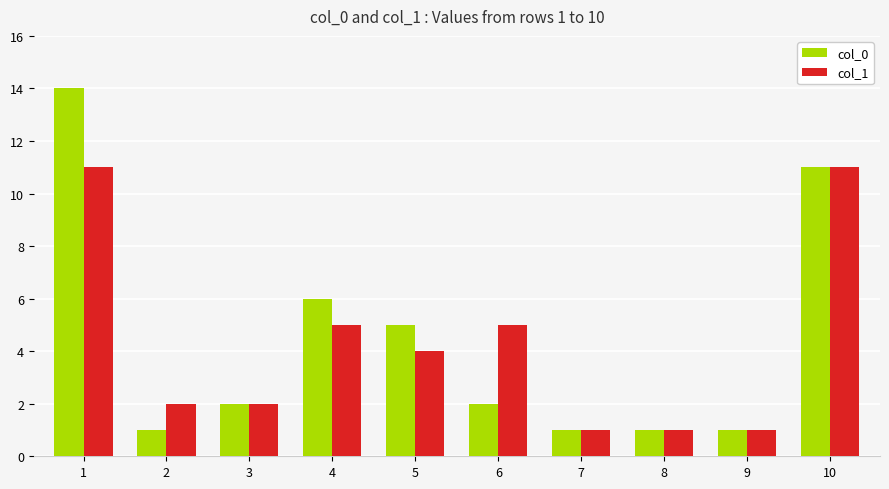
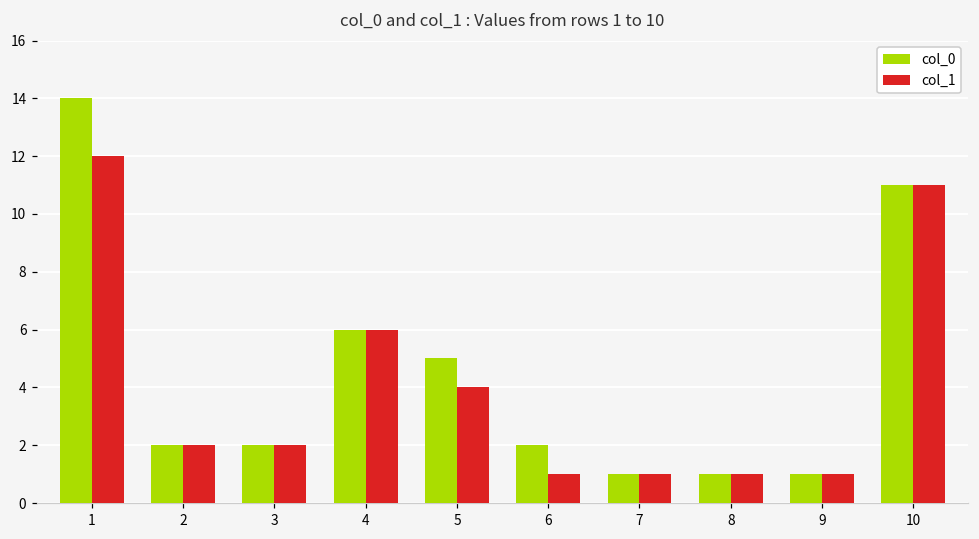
col_1, 1: 11 -> 12
col_0, 2: 1 -> 2
col_1, 4: 5 -> 6
col_1, 6: 5 -> 1
